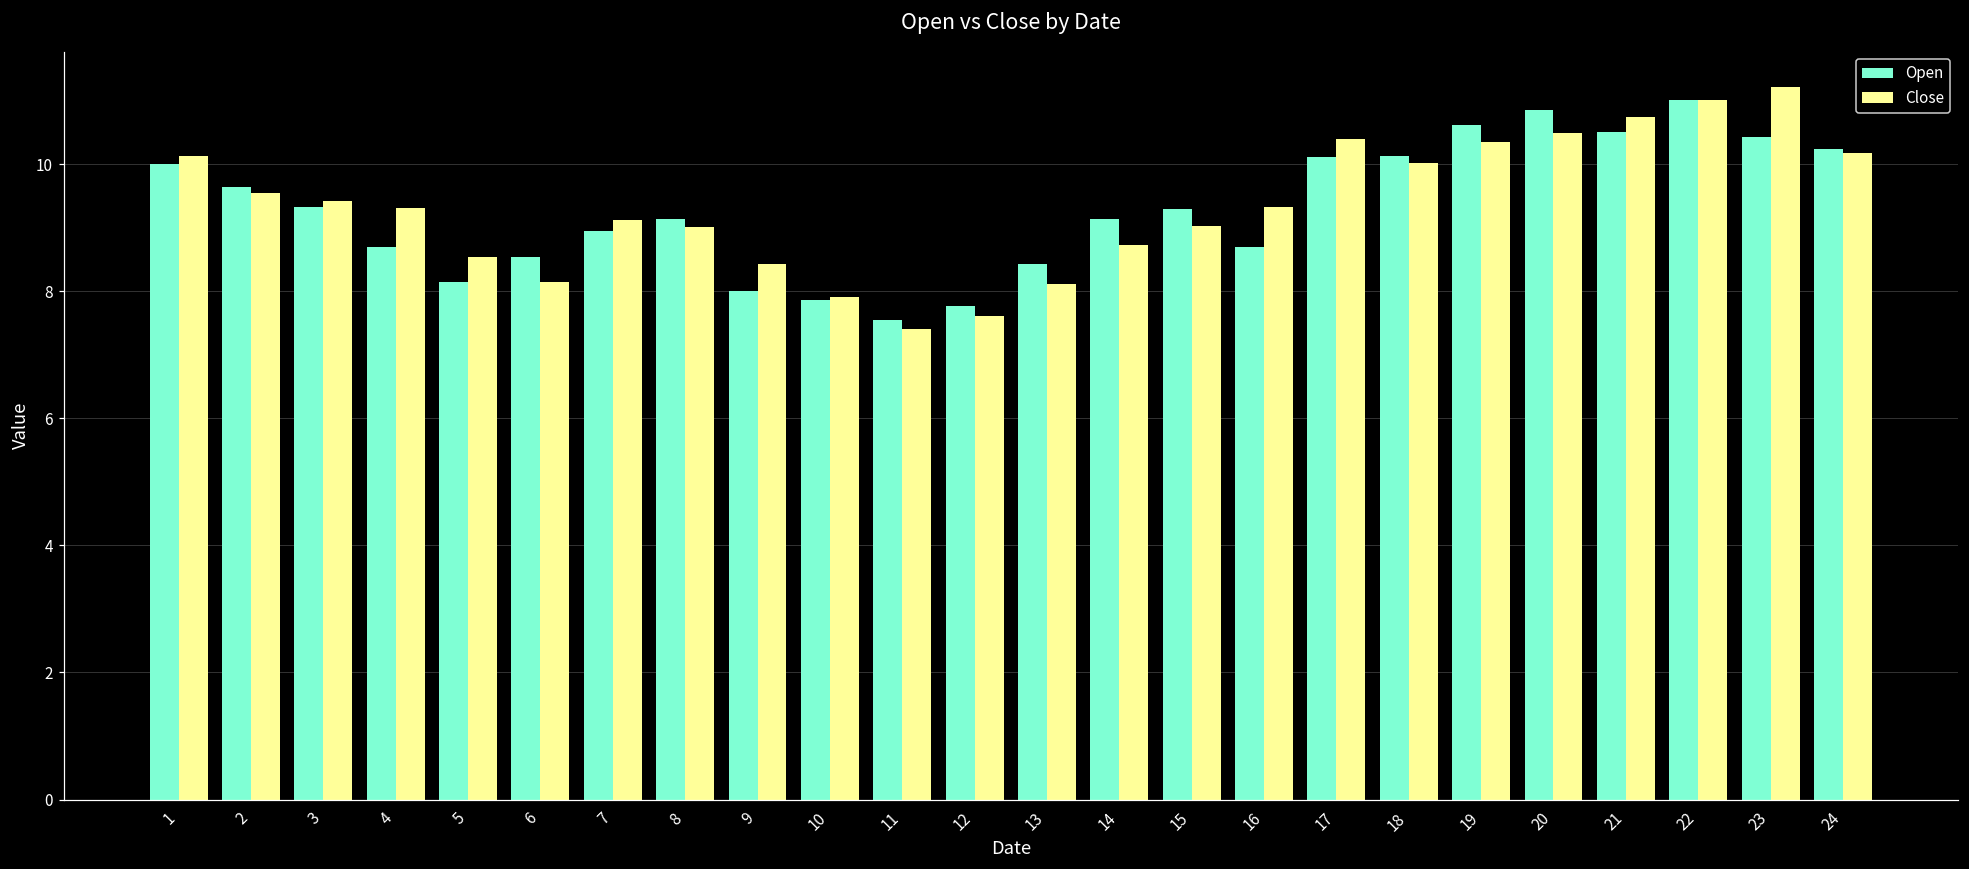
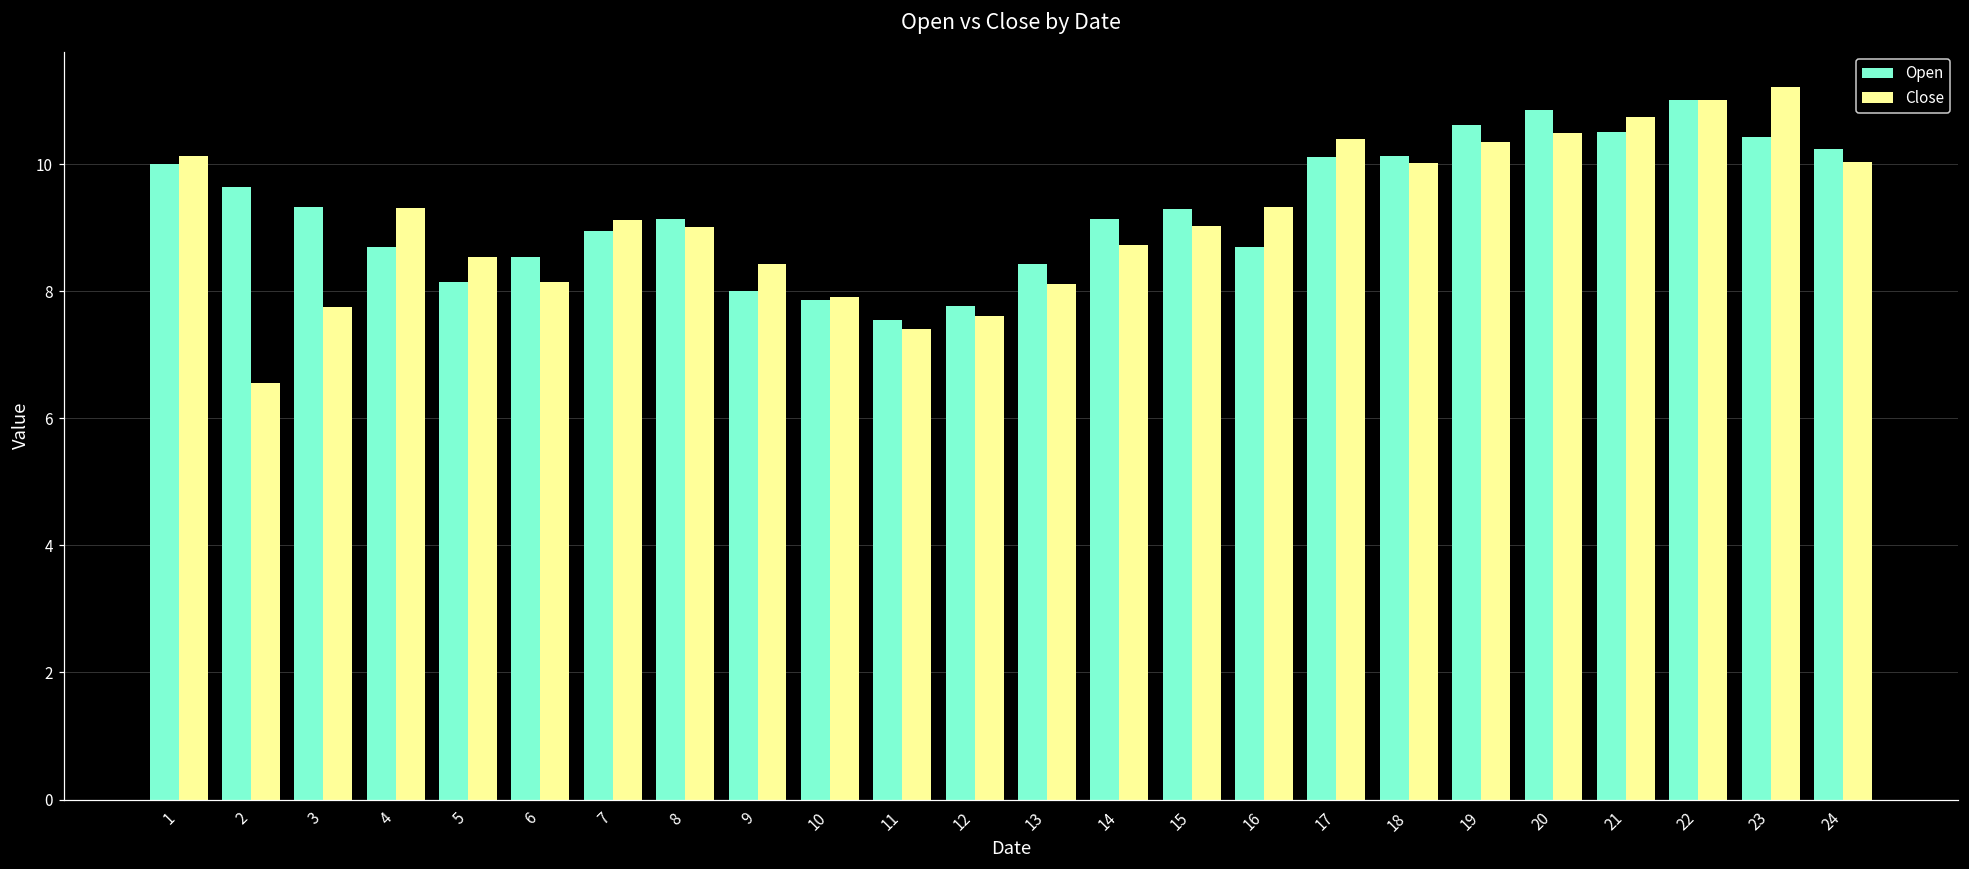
Close, 2: 9.5 -> 6.6
Close, 3: 9.4 -> 7.8
Close, 24: 10.2 -> 10.0
